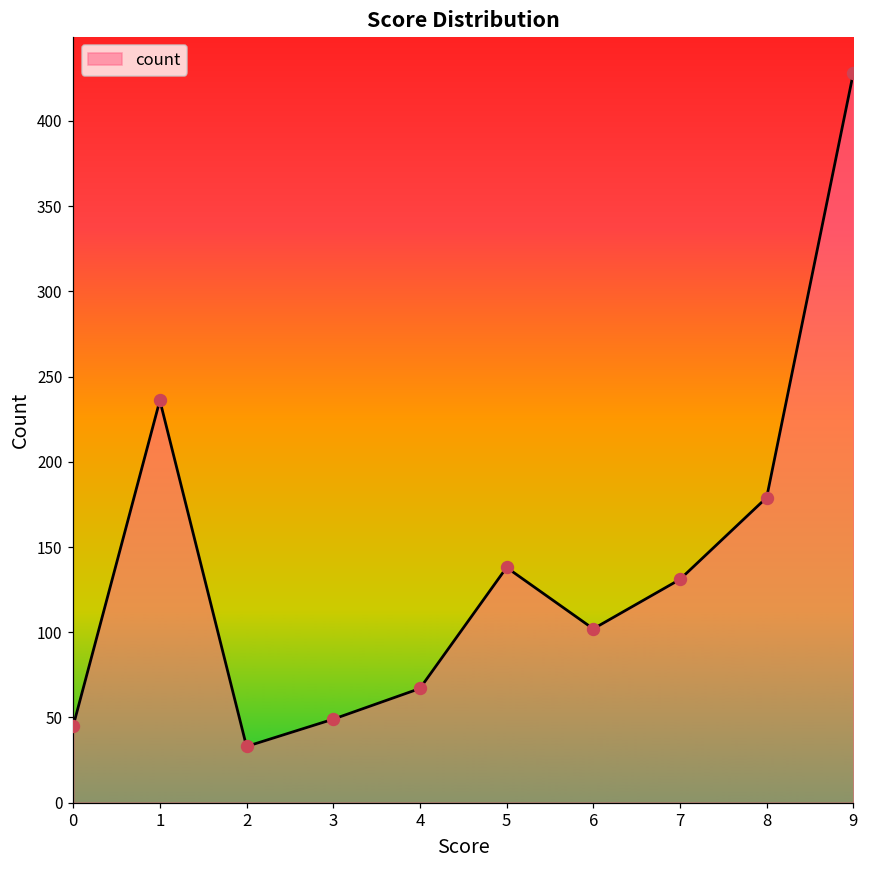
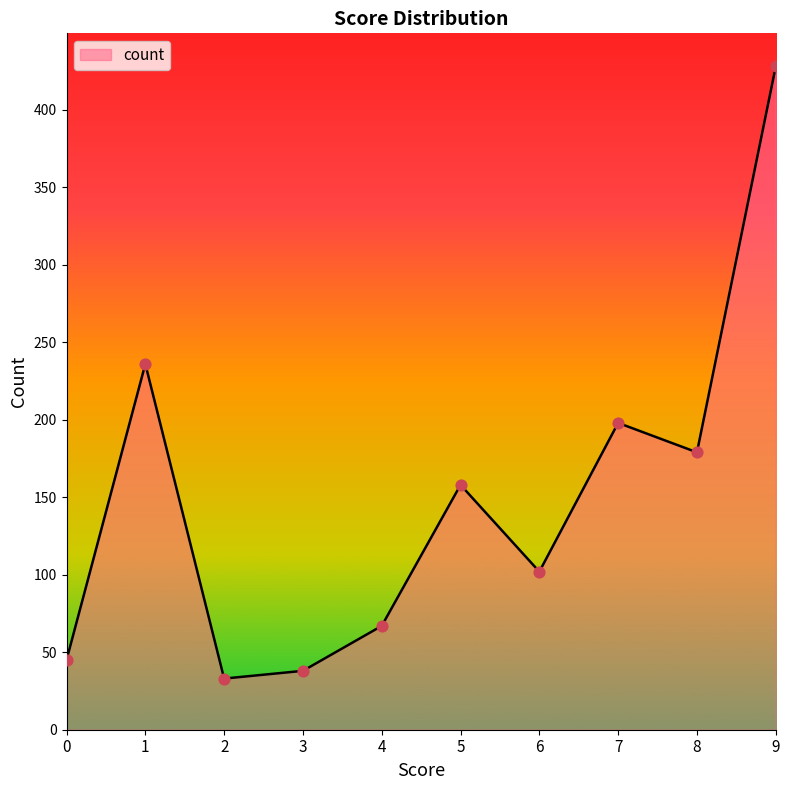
3: 49 -> 38
5: 138 -> 158
7: 131 -> 198
